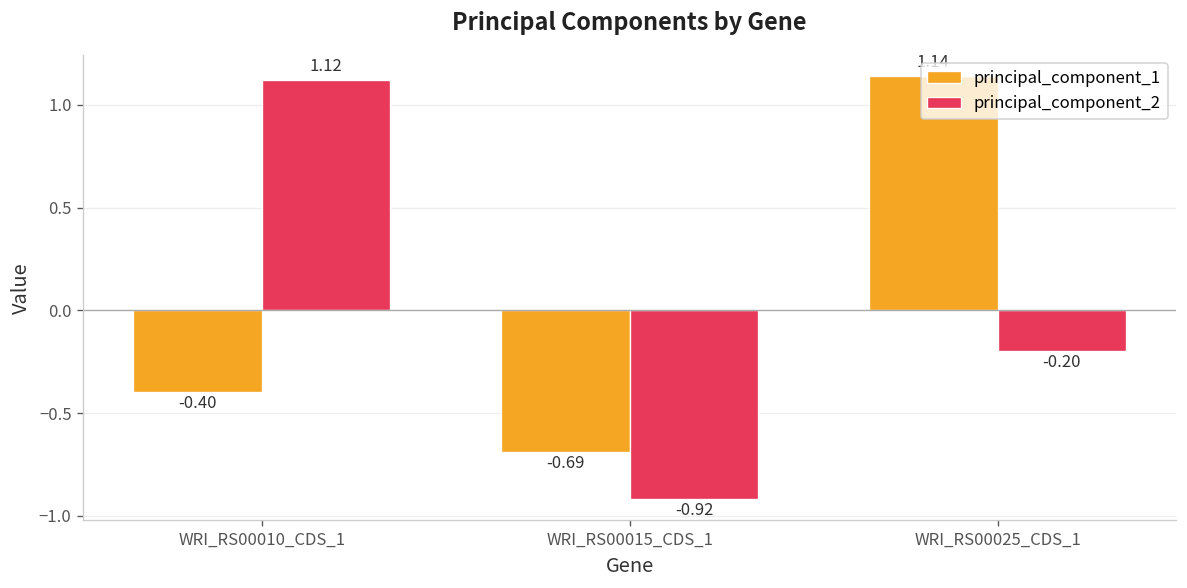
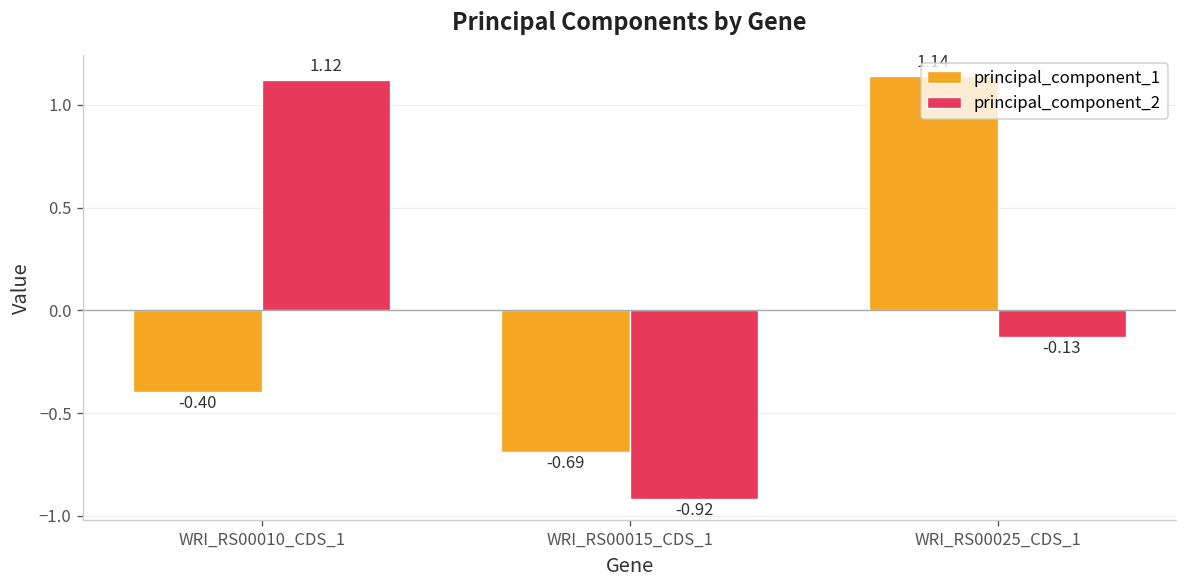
principal_component_2, WRI_RS00025_CDS_1: -0.20 -> -0.13
